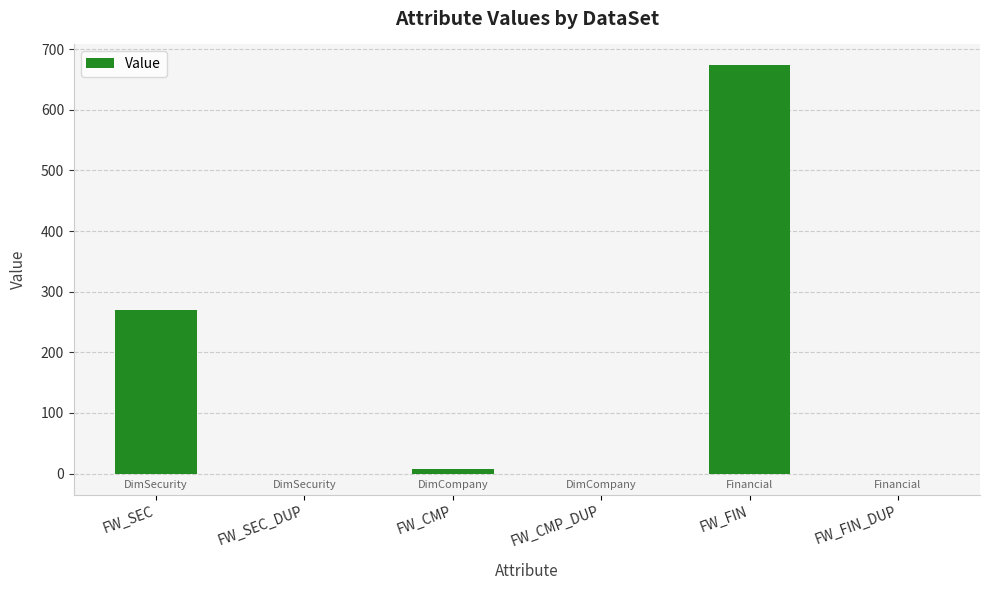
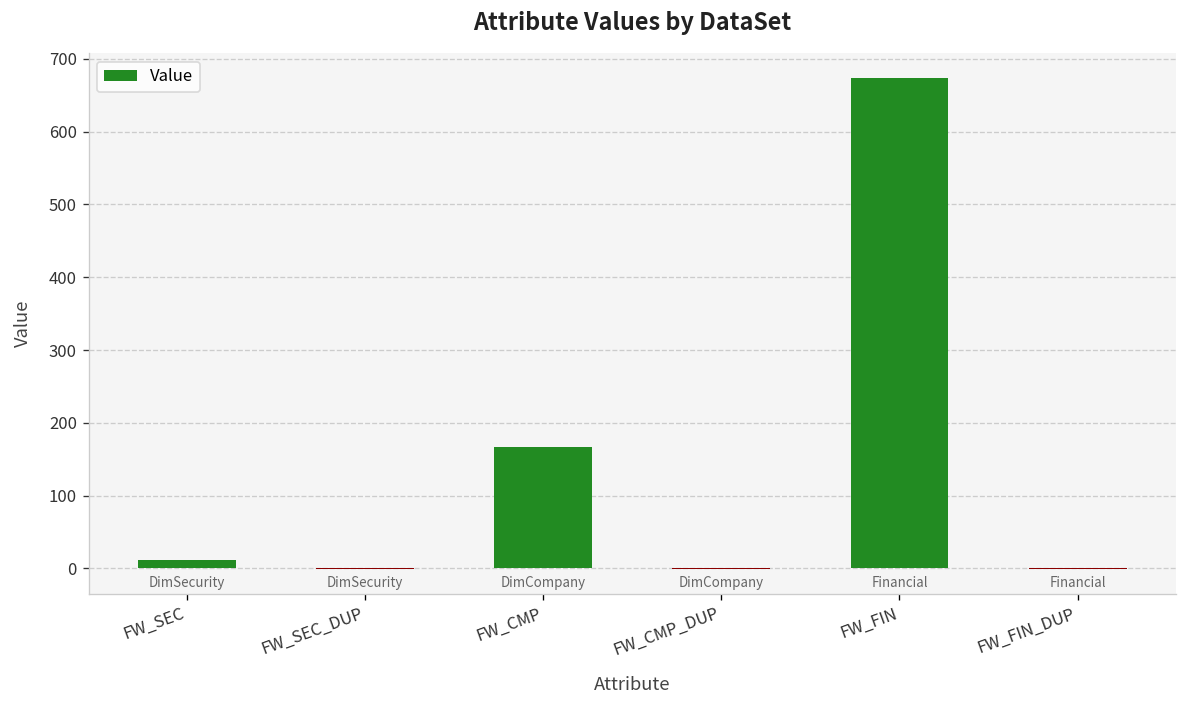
FW_SEC: 270 -> 10
FW_CMP: 10 -> 170
